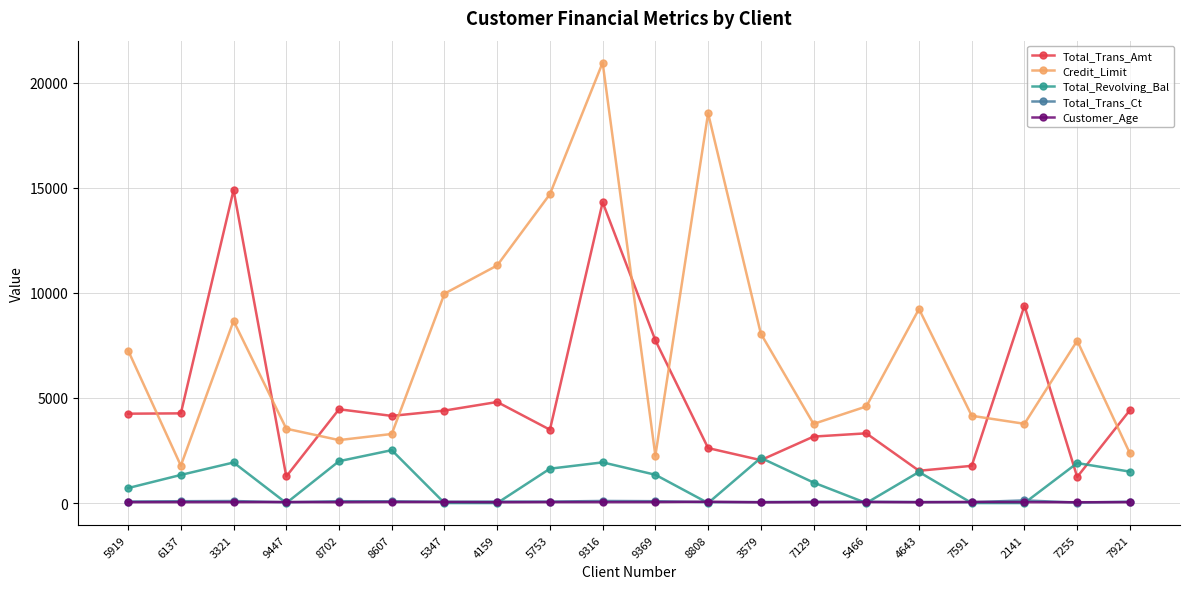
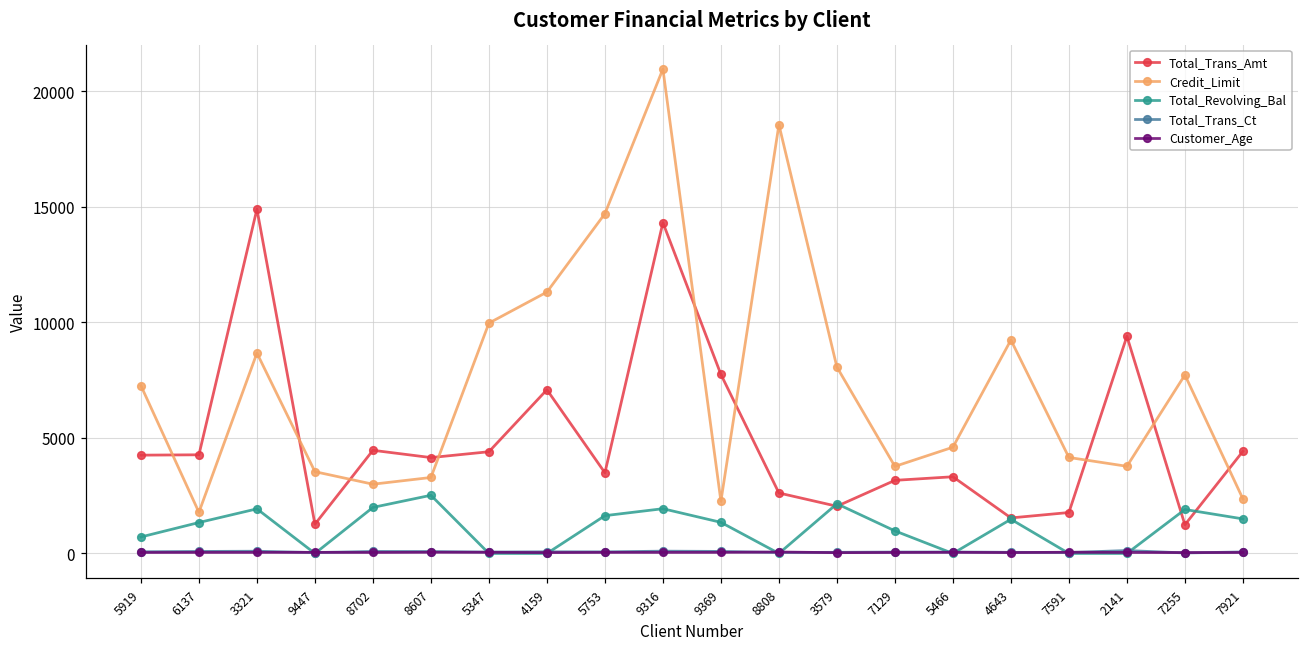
Total_Trans_Amt, 4159: 4800 -> 7100
